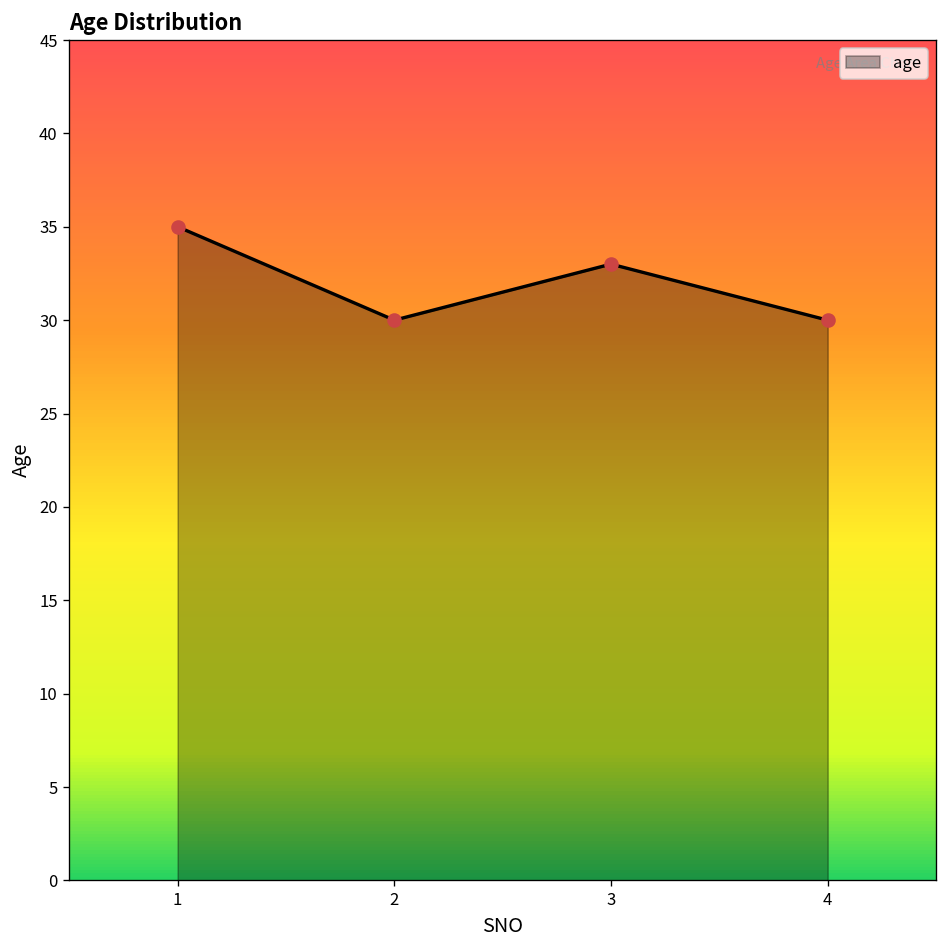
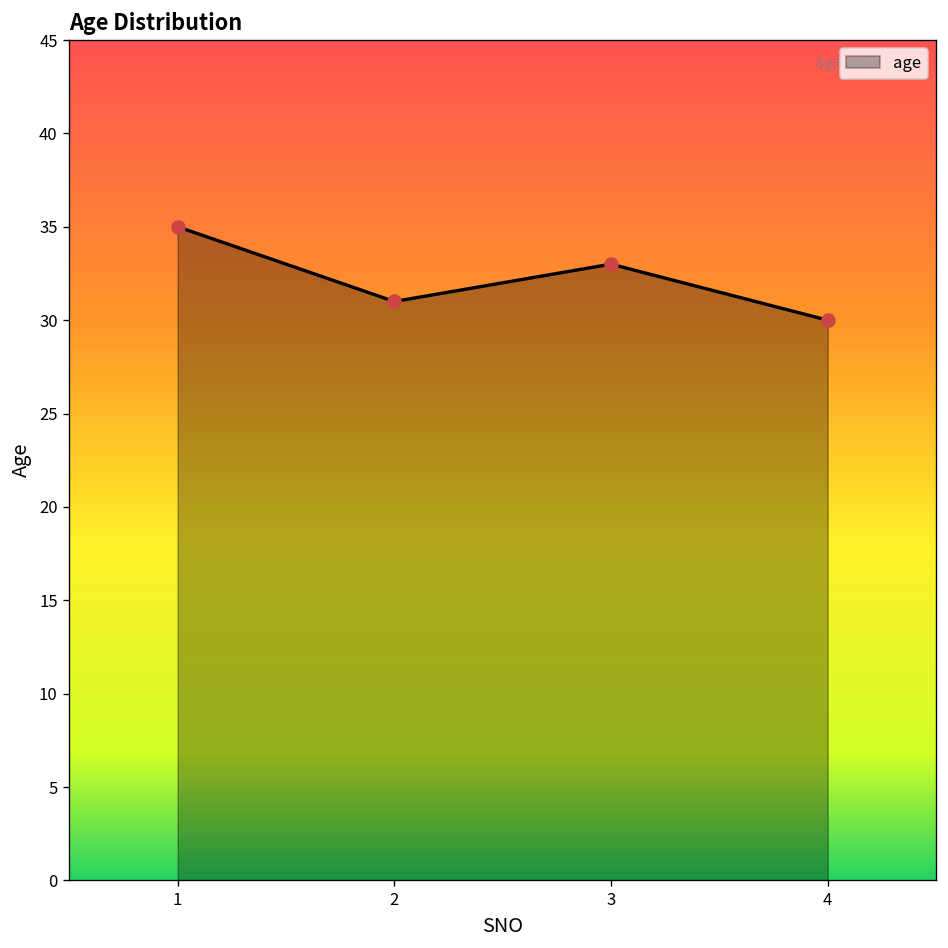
2: 30 -> 31
